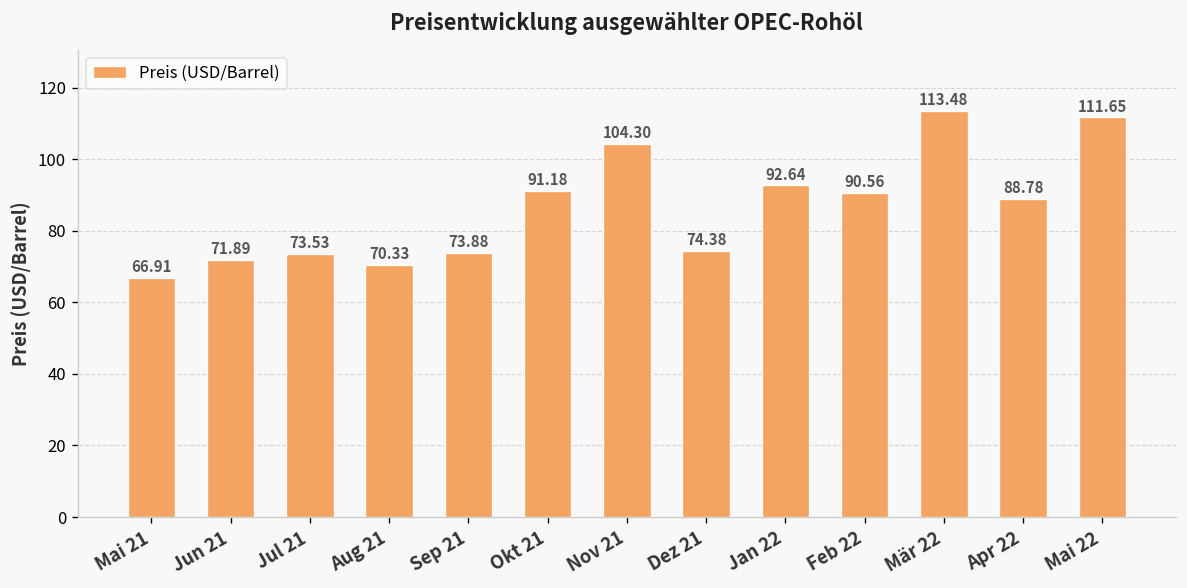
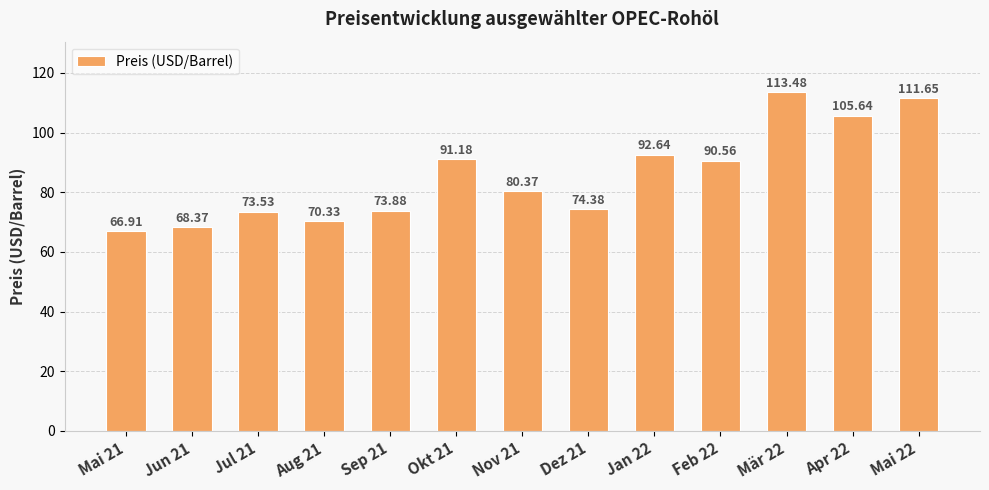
Jun 21: 71.89 -> 68.37
Nov 21: 104.30 -> 80.37
Apr 22: 88.78 -> 105.64
